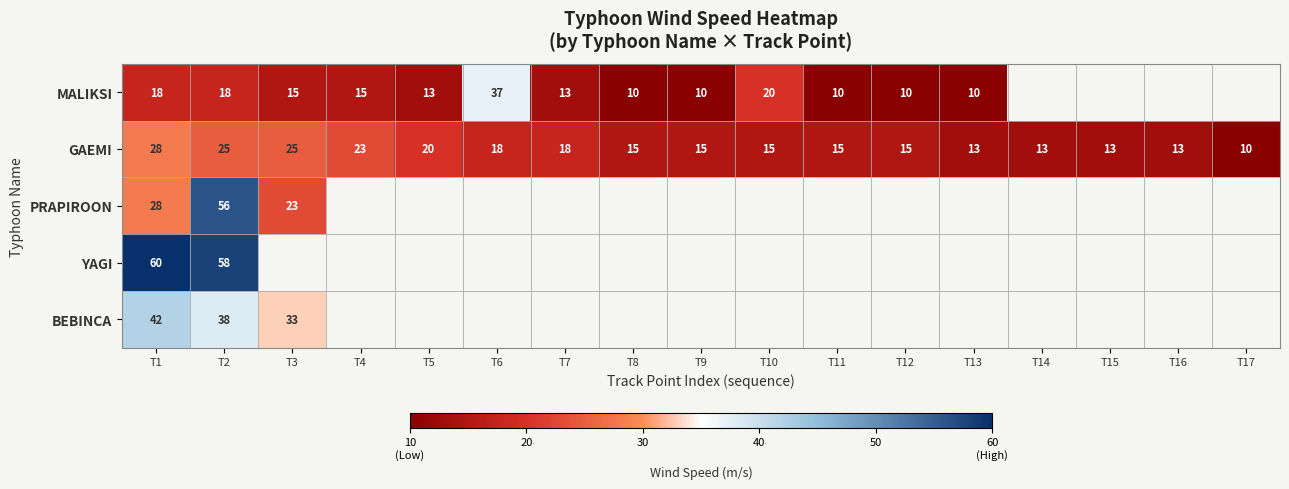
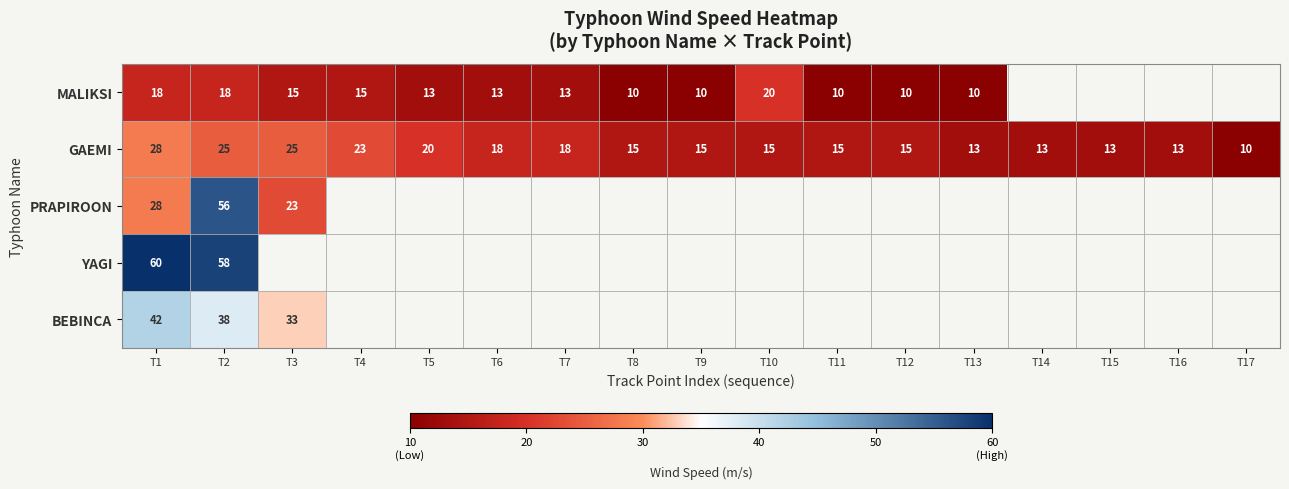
MALIKSI, T6: 37 -> 13
